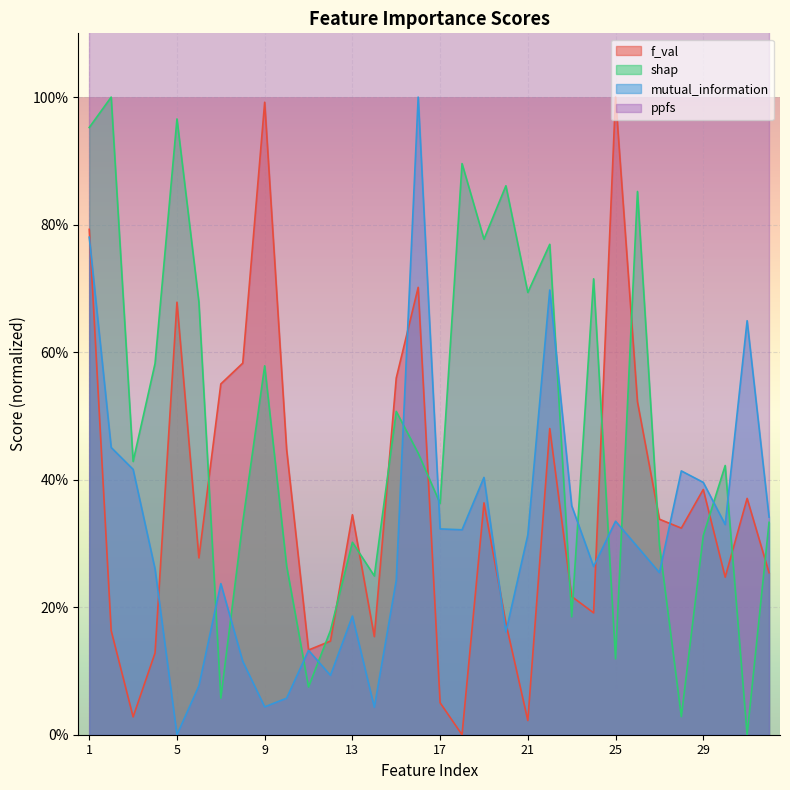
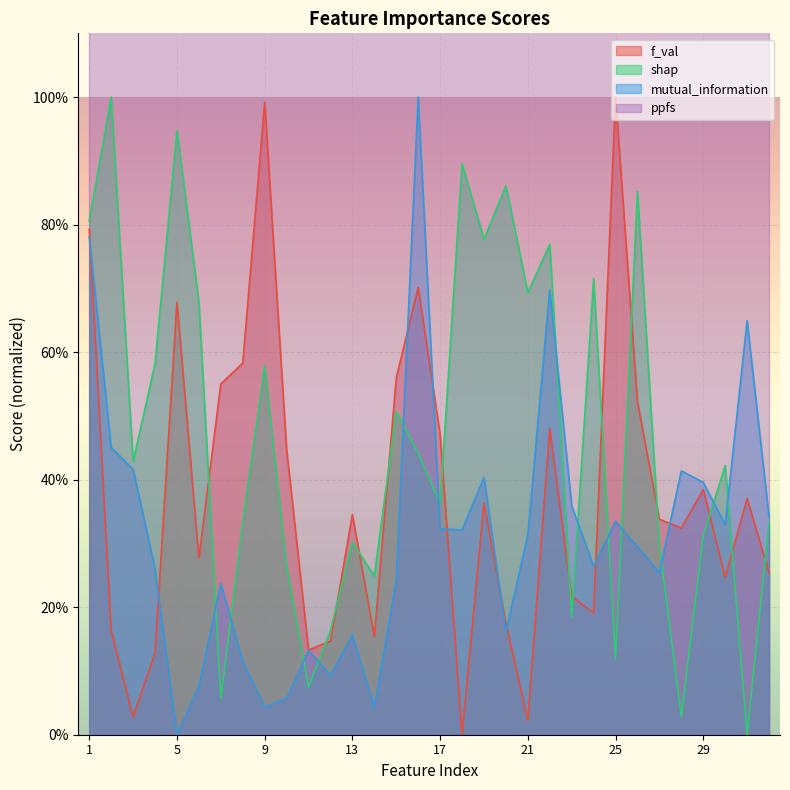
shap, 1: 95% -> 81%
shap, 5: 97% -> 95%
mutual_information, 13: 19% -> 16%
f_val, 17: 5% -> 47%
